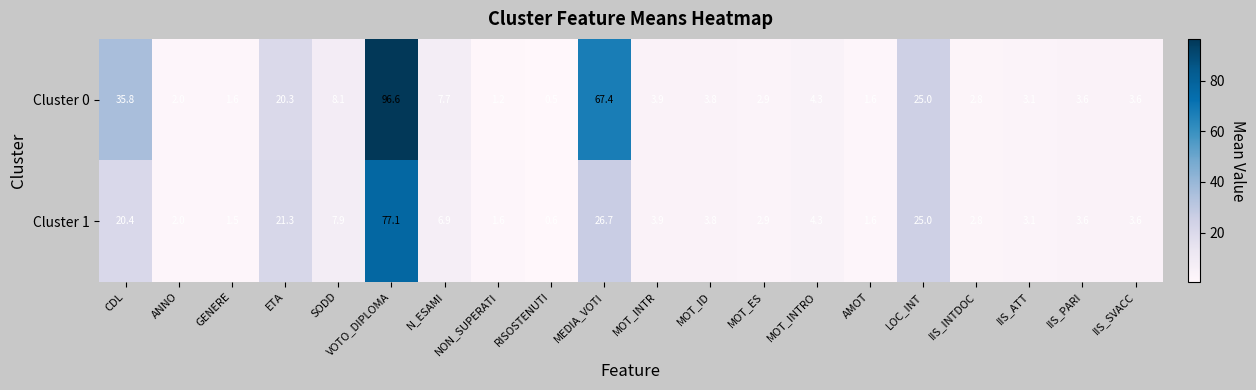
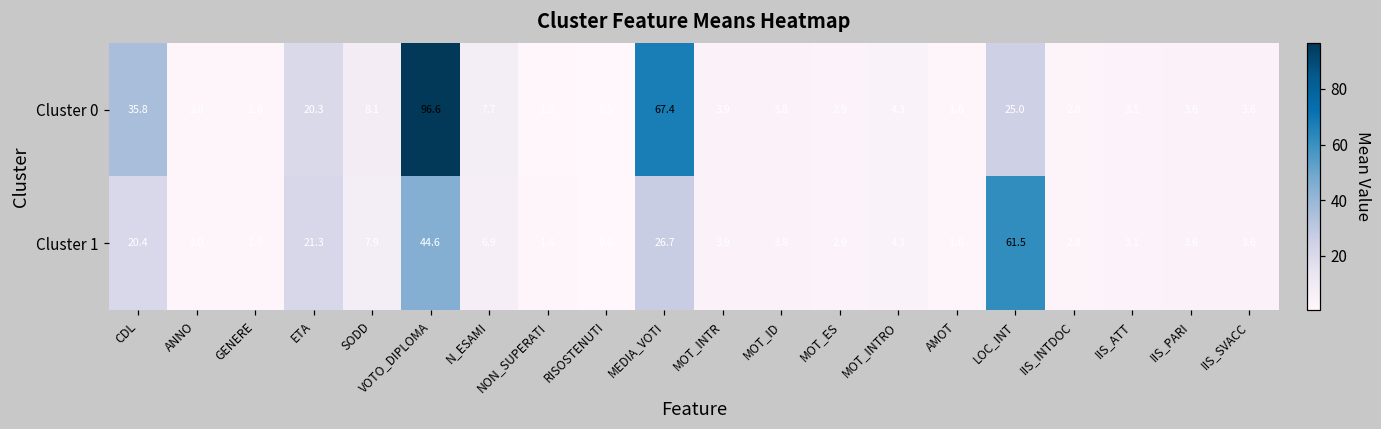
Cluster 1, VOTO_DIPLOMA: 77.1 -> 44.6
Cluster 1, LOC_INT: 25.0 -> 61.5
